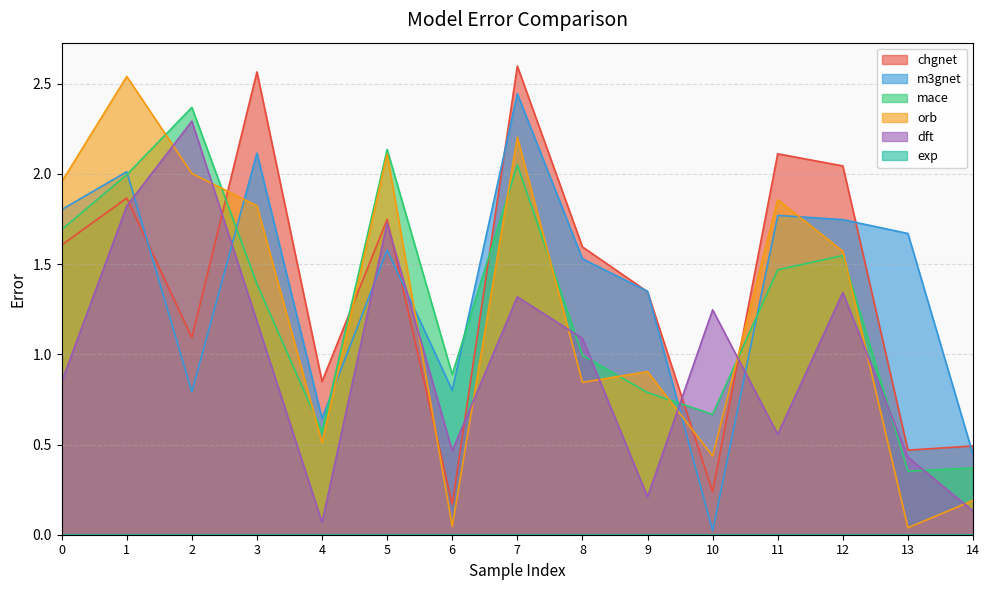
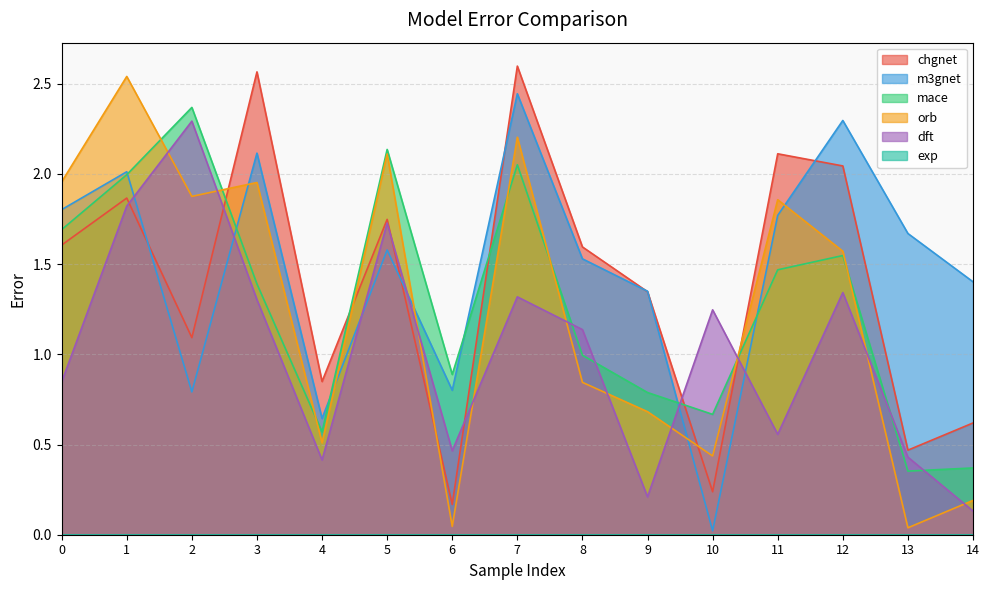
orb, 2: 2.00 -> 1.88
orb, 3: 1.82 -> 1.95
dft, 3: 1.18 -> 1.30
dft, 4: 0.07 -> 0.41
dft, 8: 1.09 -> 1.14
orb, 9: 0.90 -> 0.68
m3gnet, 12: 1.75 -> 2.30
chgnet, 14: 0.49 -> 0.62
m3gnet, 14: 0.45 -> 1.40
